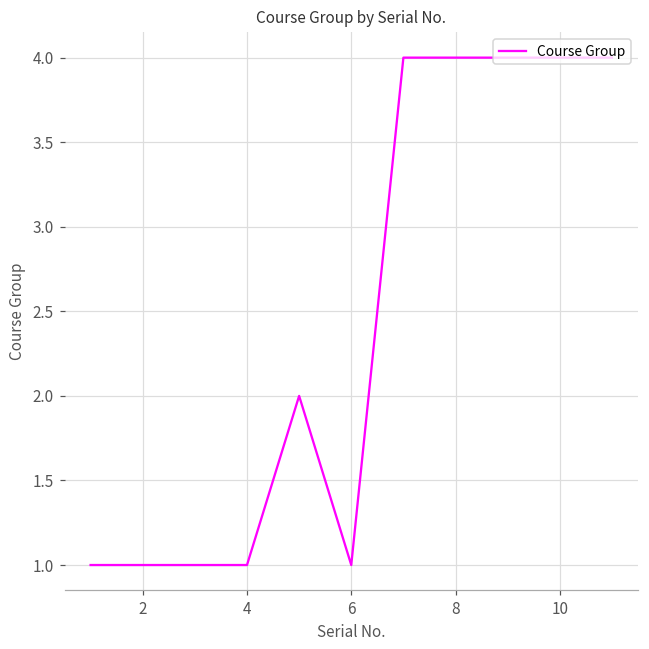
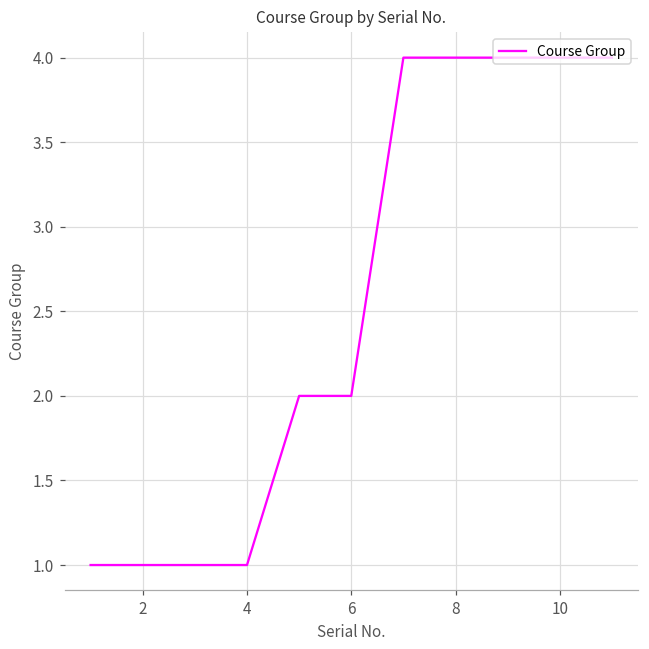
6: 1 -> 2
